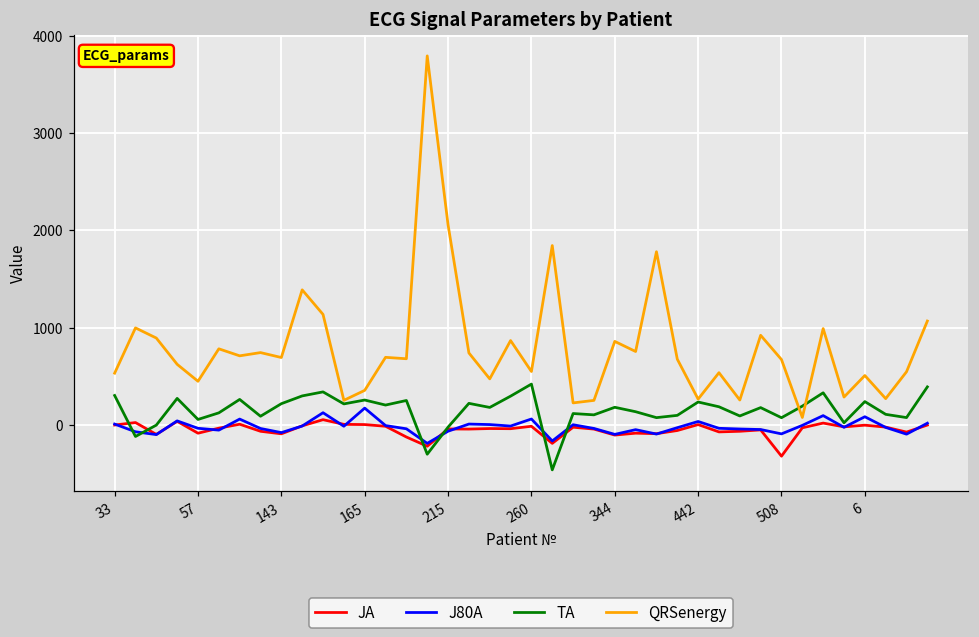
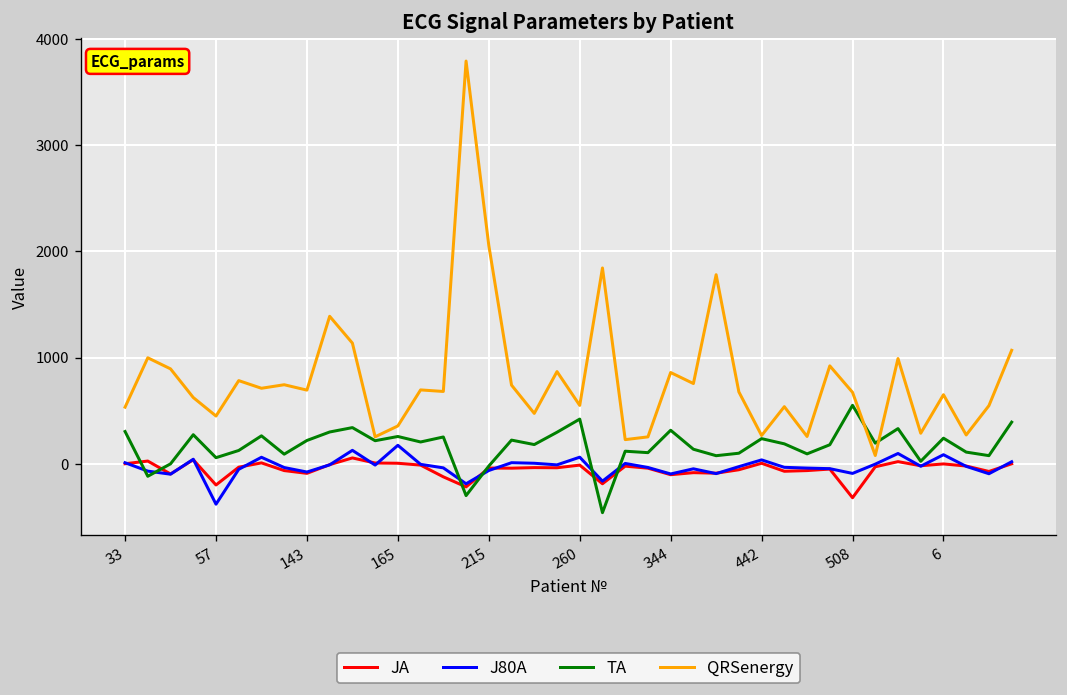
JA, 57: -100 -> -200
J80A, 57: 0 -> -400
TA, 344: 200 -> 300
TA, 508: 100 -> 600
QRSenergy, 6: 500 -> 700
